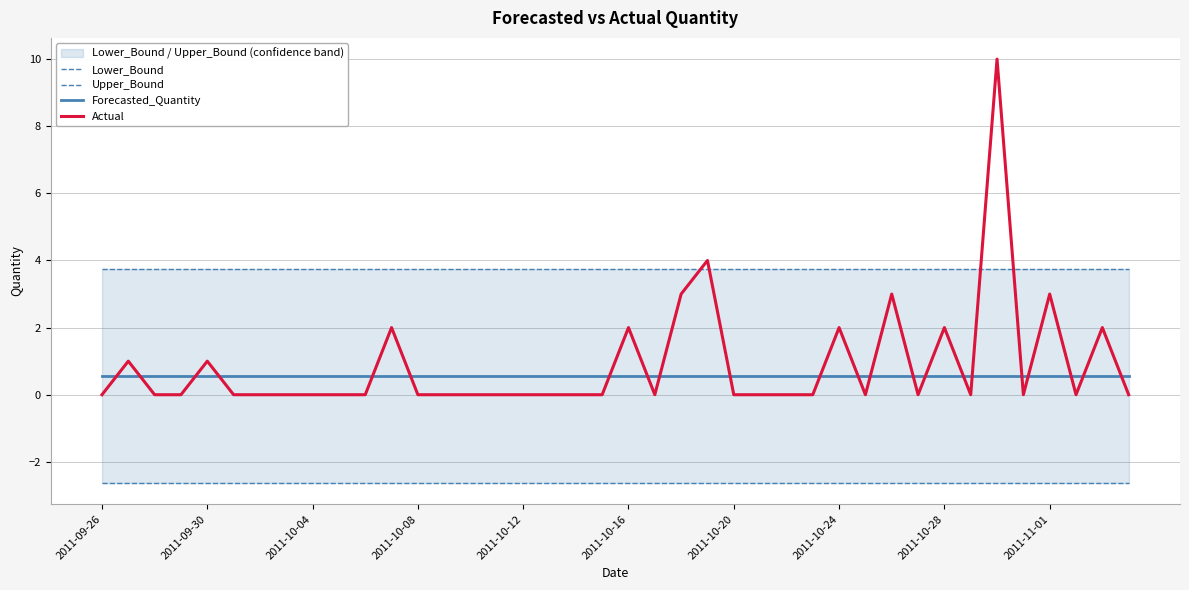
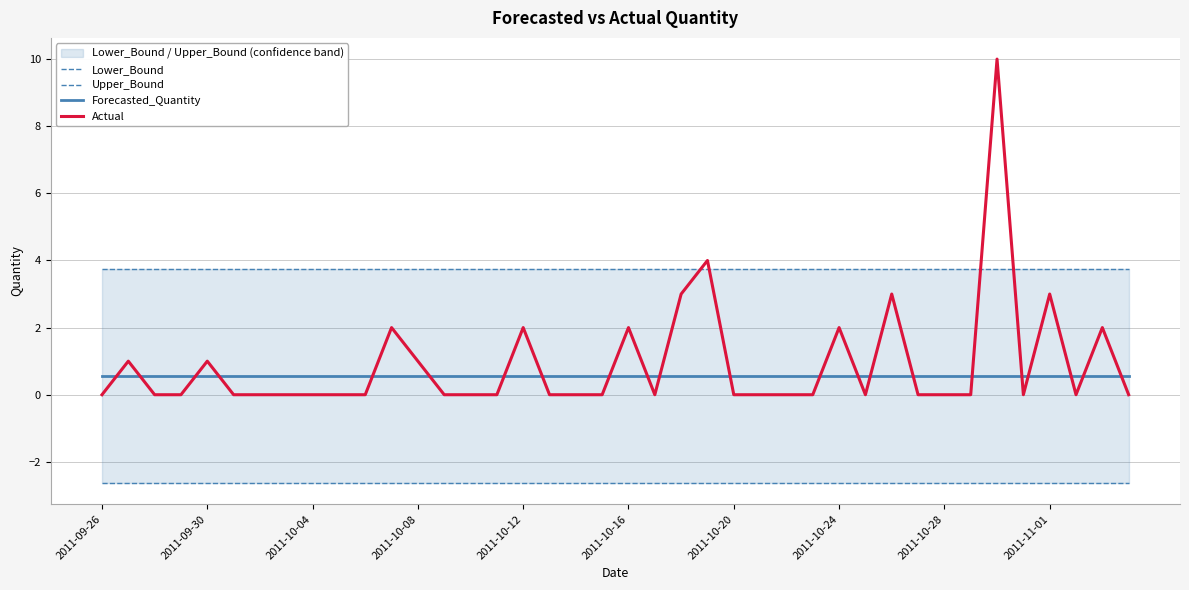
Actual, 2011-10-08: 0 -> 1
Actual, 2011-10-12: 0 -> 2
Actual, 2011-10-28: 2 -> 0
